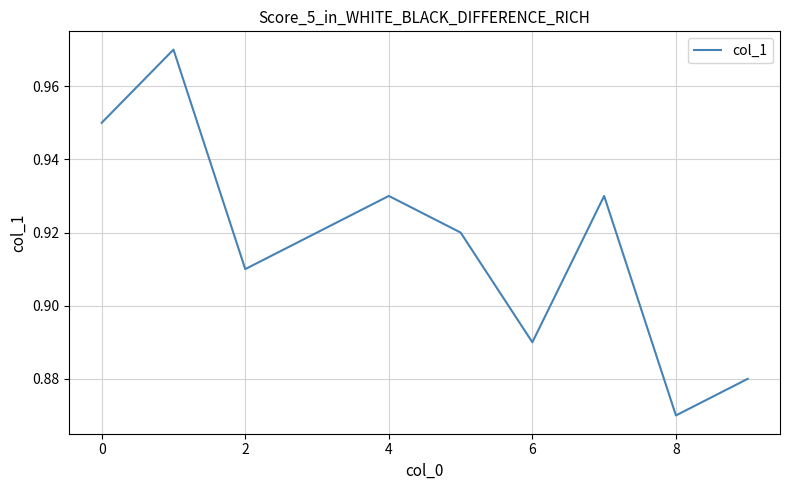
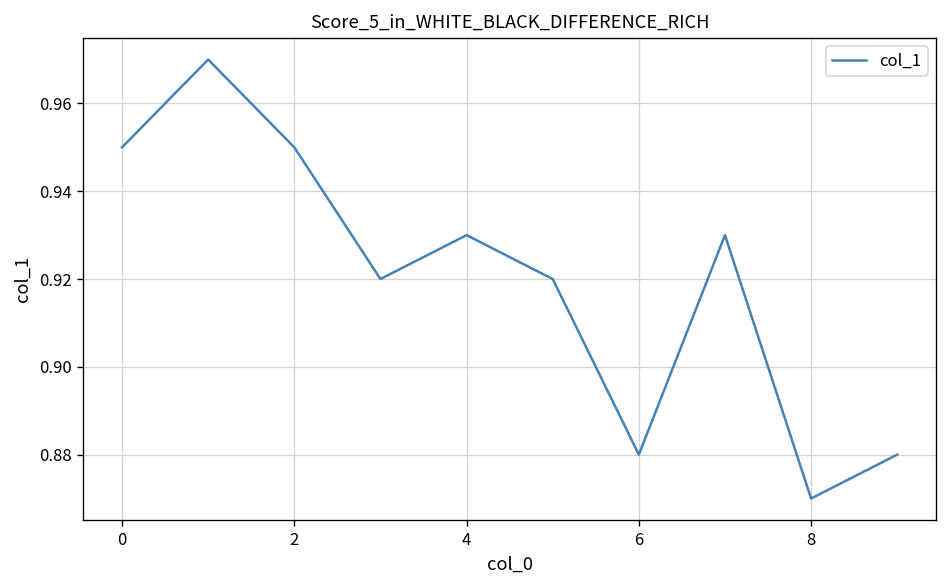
2: 0.91 -> 0.95
6: 0.89 -> 0.88
